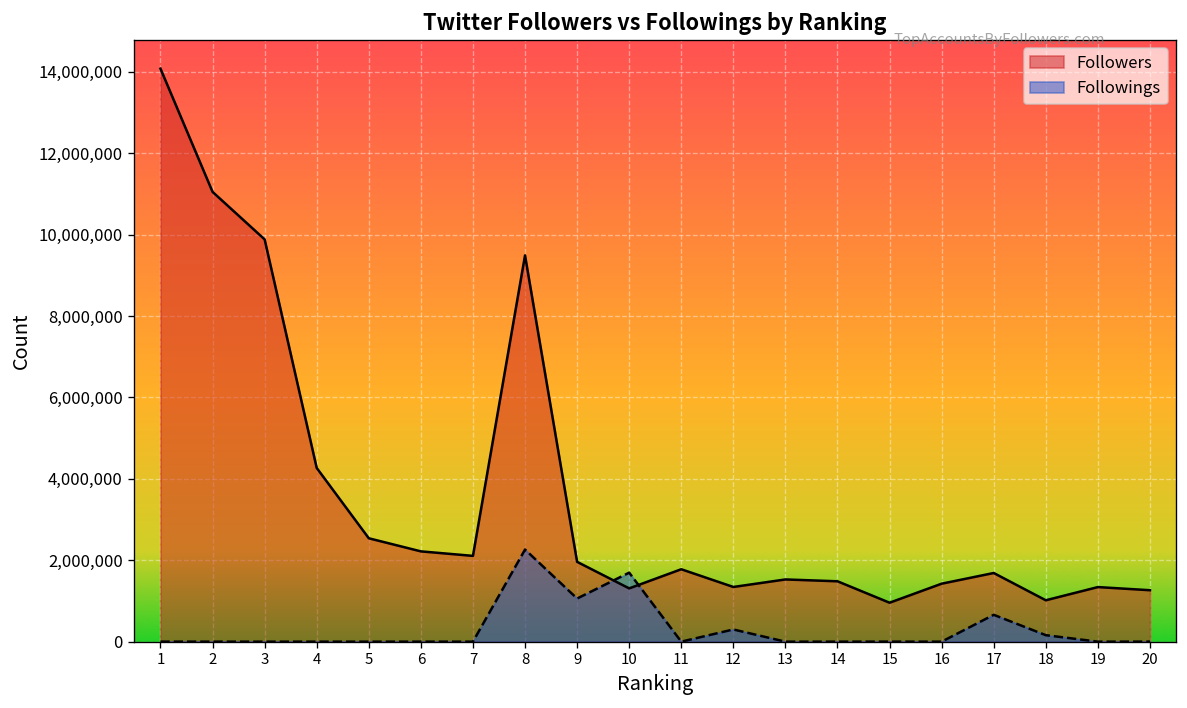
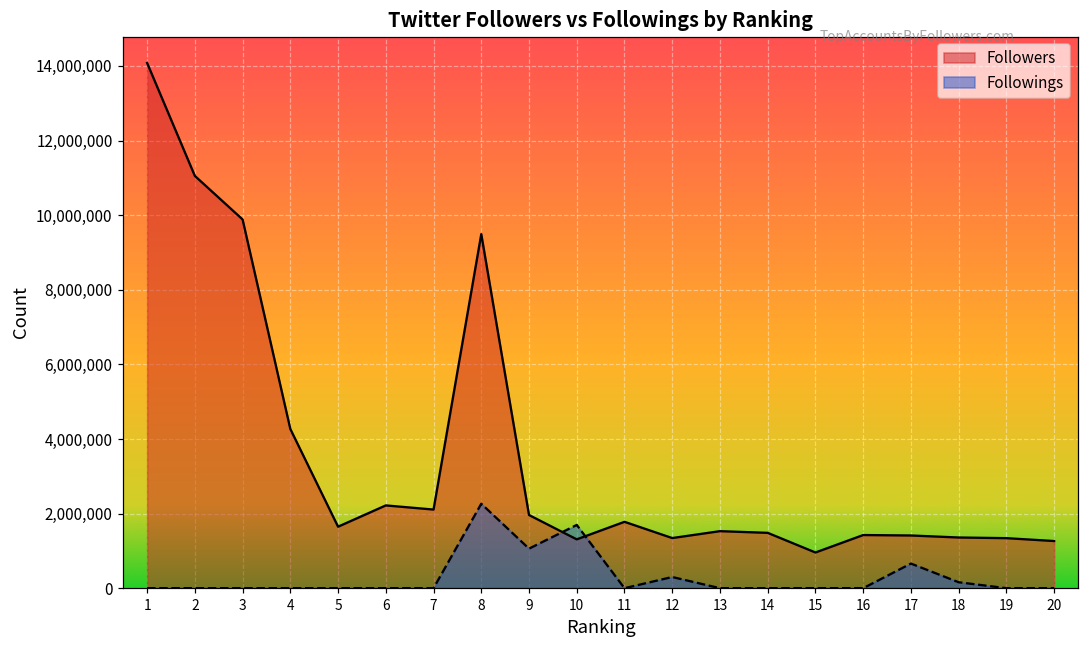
Followers, 5: 2,500,000 -> 1,600,000
Followers, 17: 1,700,000 -> 1,400,000
Followers, 18: 1,000,000 -> 1,400,000
